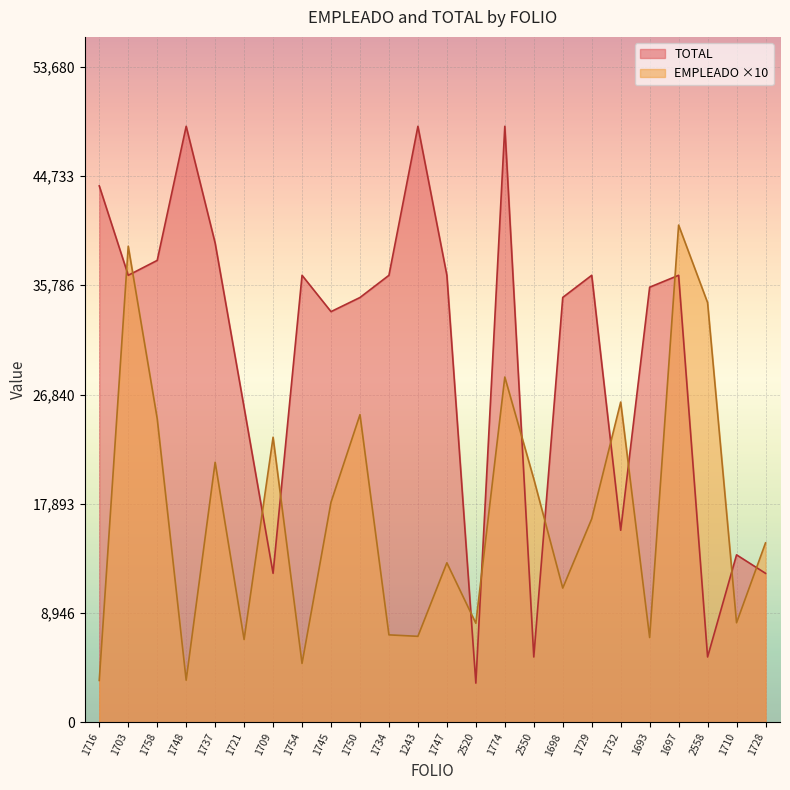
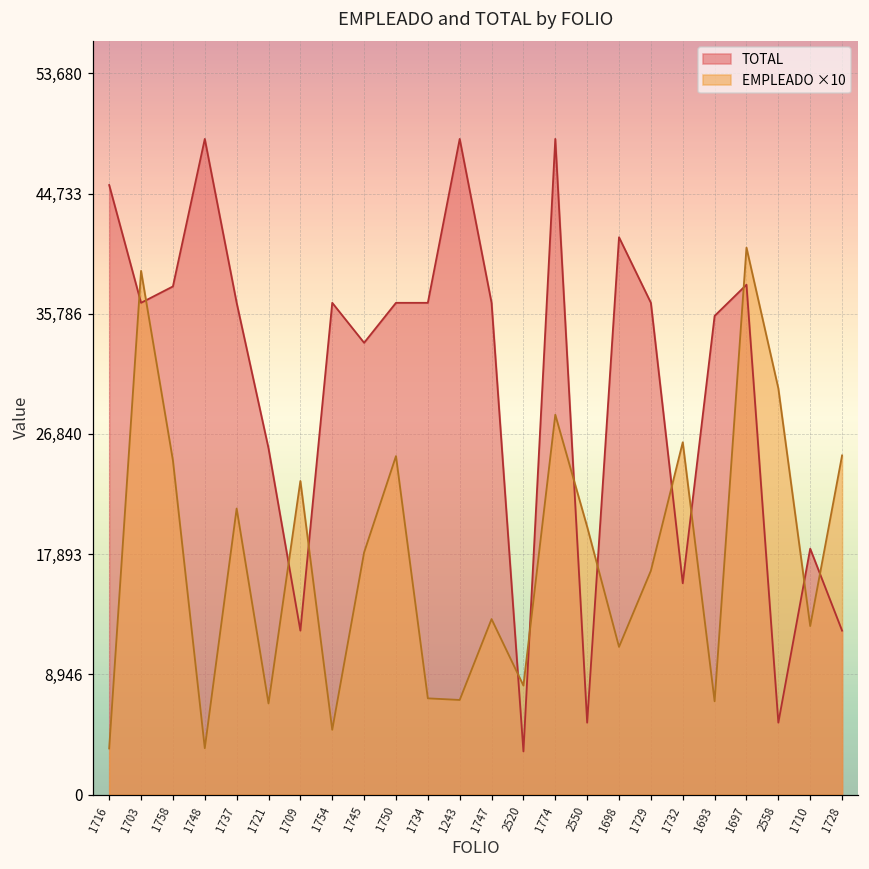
TOTAL, 1716: 43,900 -> 45,400
TOTAL, 1737: 39,200 -> 36,600
TOTAL, 1750: 34,800 -> 36,600
TOTAL, 1698: 34,800 -> 41,500
TOTAL, 1697: 36,600 -> 37,900
EMPLEADO ×10, 2558: 34,400 -> 30,200
TOTAL, 1710: 13,700 -> 18,300
EMPLEADO ×10, 1710: 8,200 -> 12,500
EMPLEADO ×10, 1728: 14,700 -> 25,200
